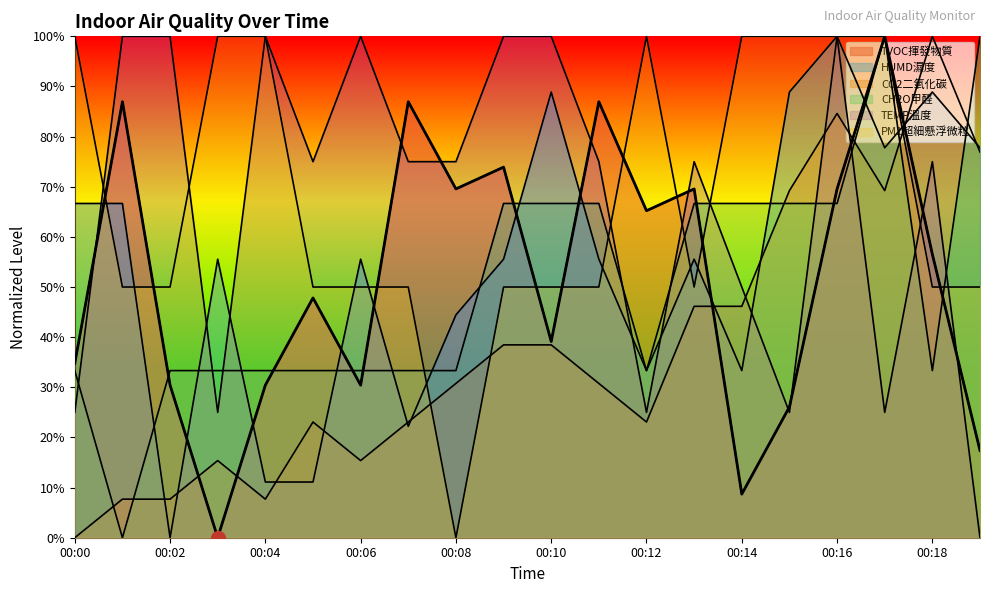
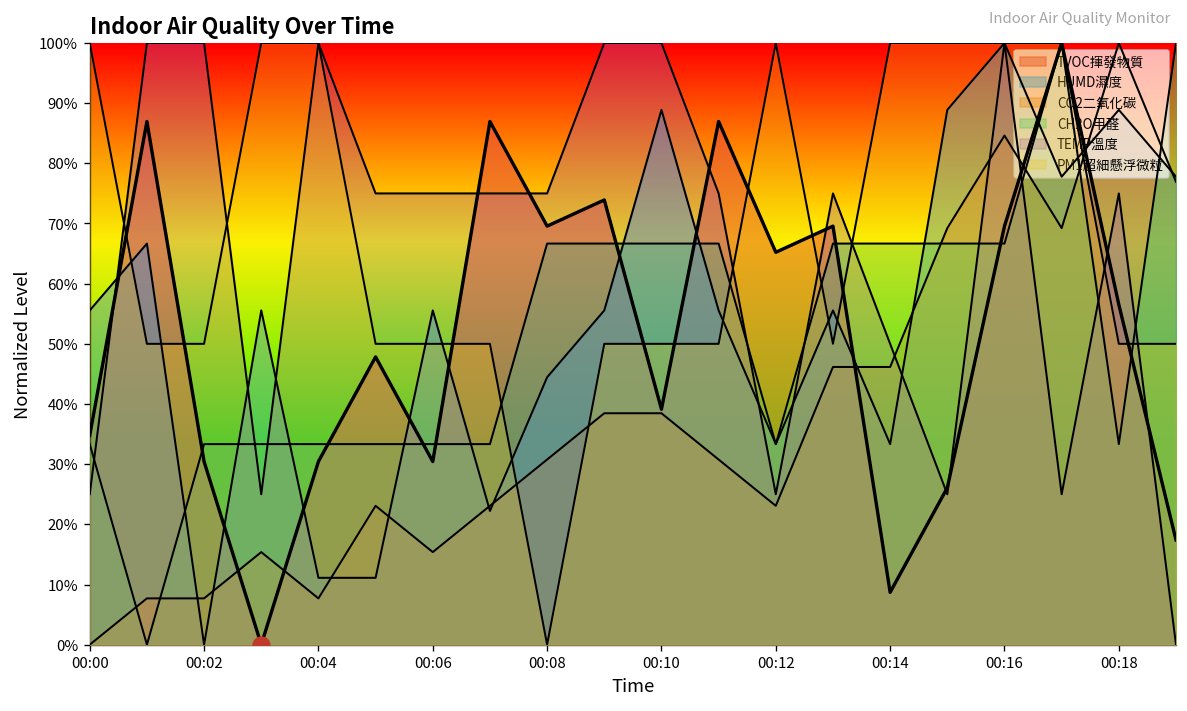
HUMD濕度, 00:00: 67% -> 56%
TEMP溫度, 00:06: 100% -> 75%
CH2O甲醛, 00:08: 33% -> 67%
